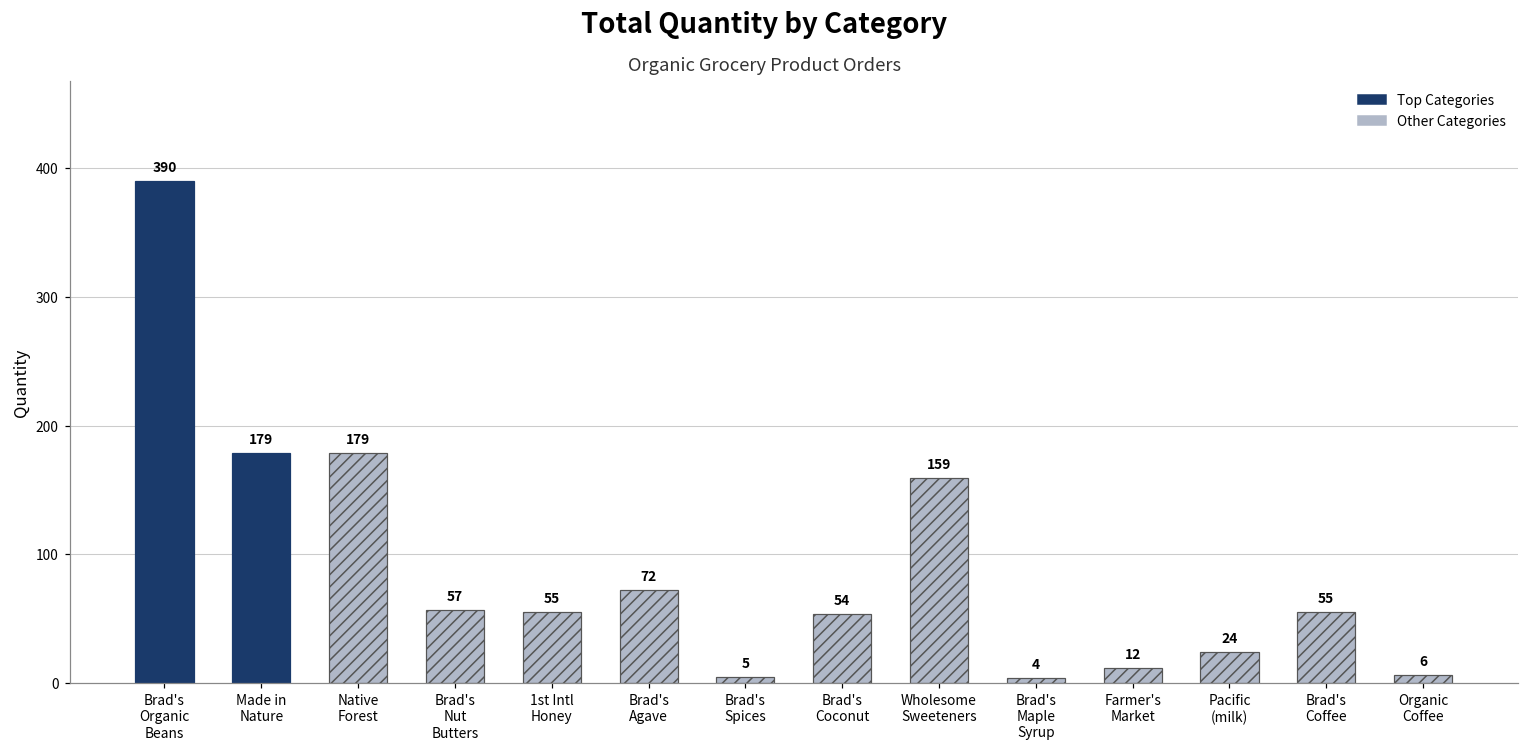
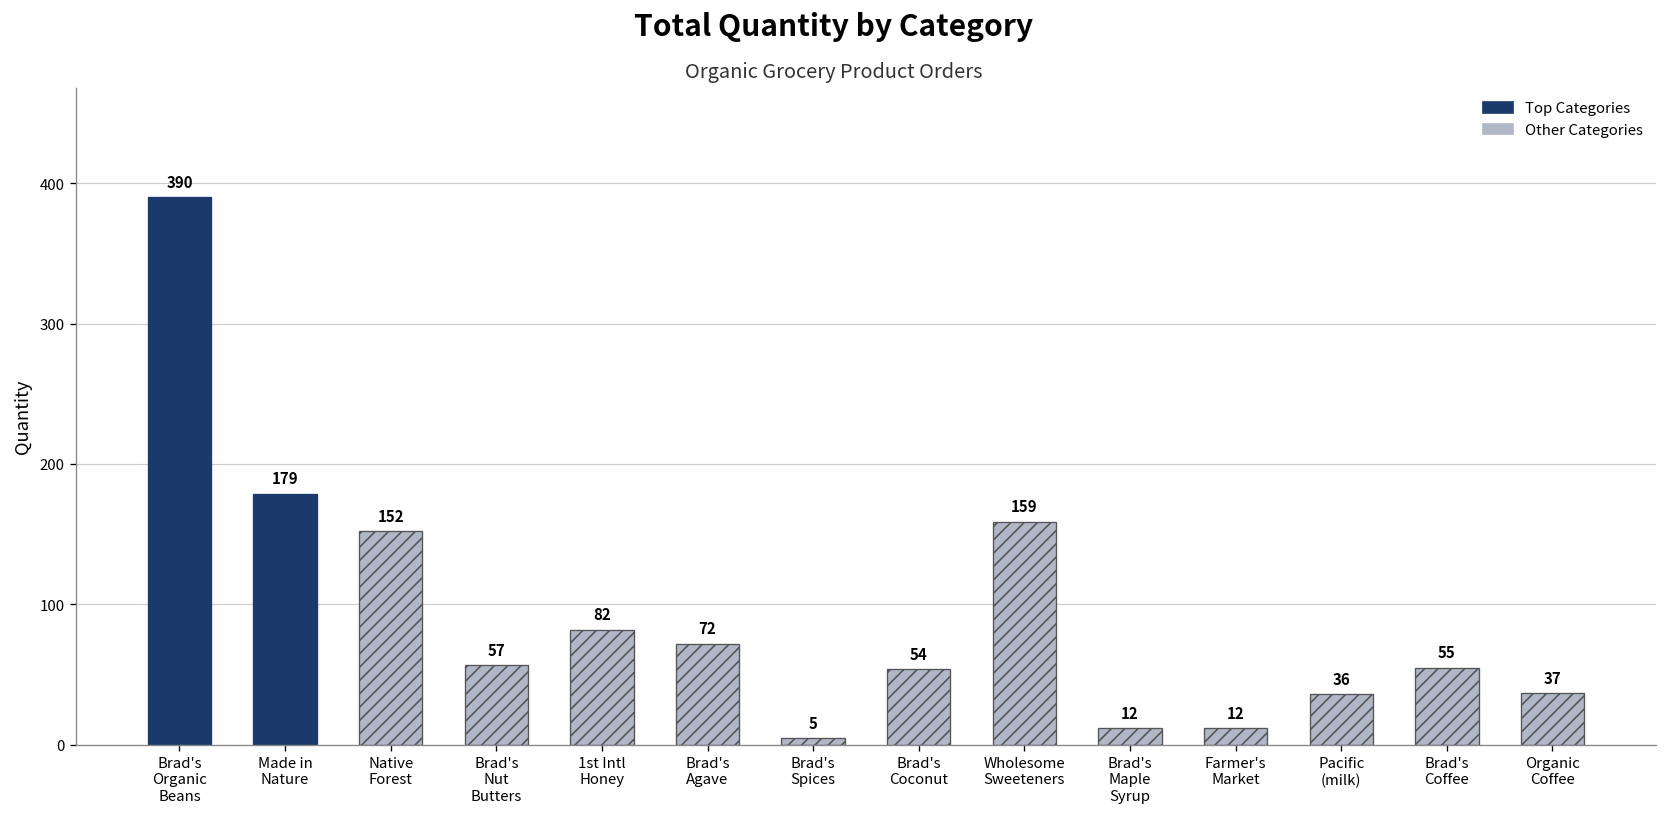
Native Forest: 179 -> 152
1st Intl Honey: 55 -> 82
Brad's Maple Syrup: 4 -> 12
Pacific (milk): 24 -> 36
Organic Coffee: 6 -> 37
